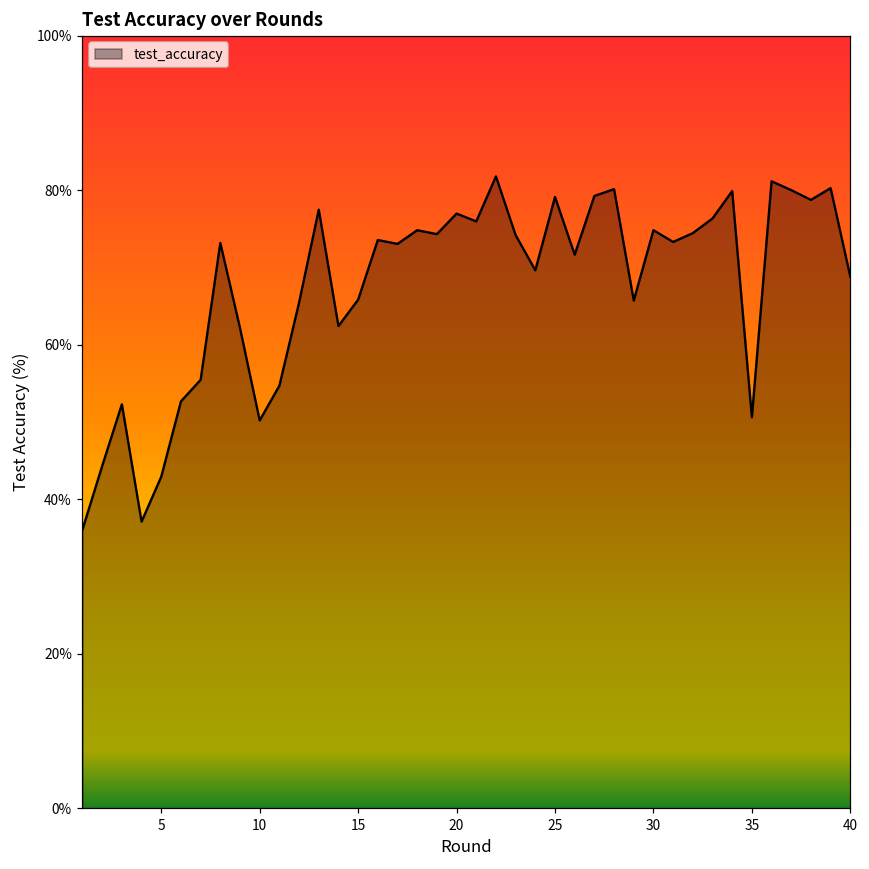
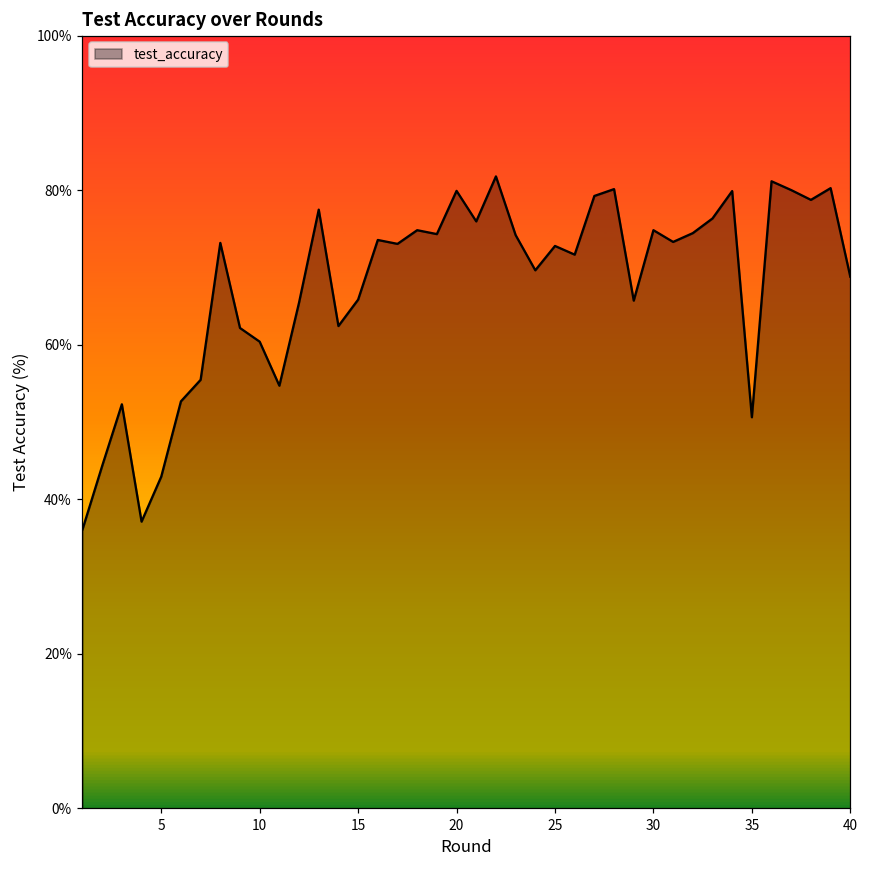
10: 50% -> 60%
20: 77% -> 80%
25: 79% -> 73%
